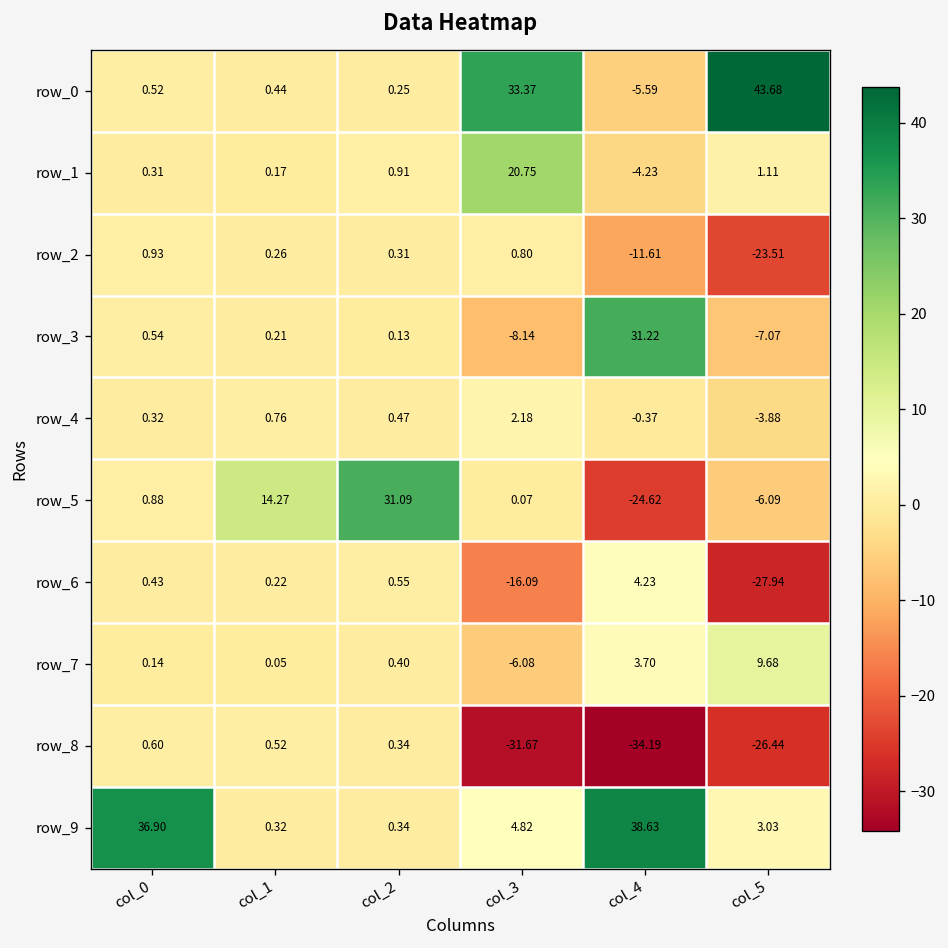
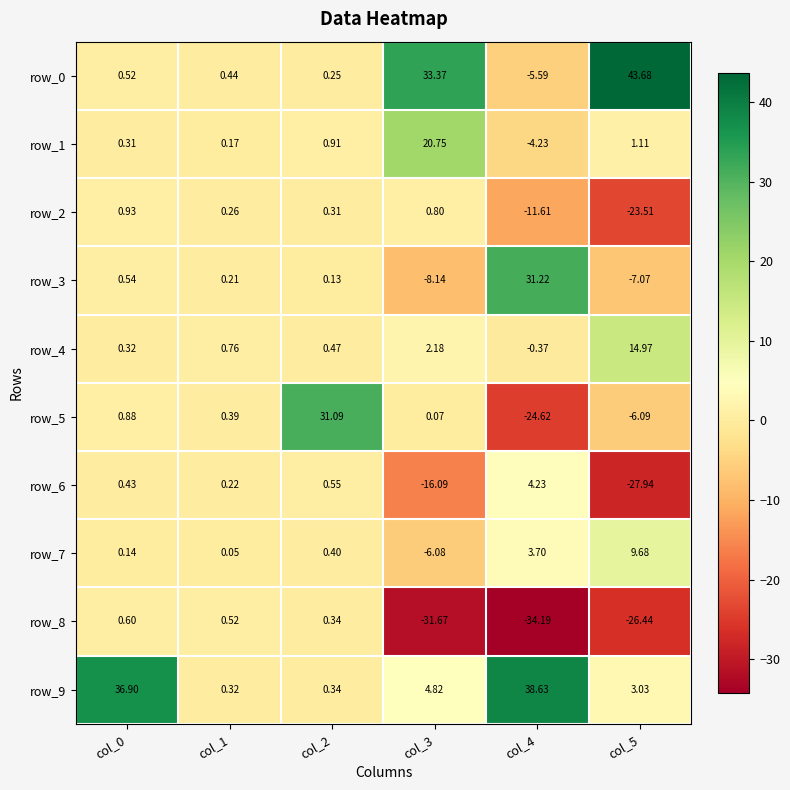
row_4, col_5: -3.88 -> 14.97
row_5, col_1: 14.27 -> 0.39
